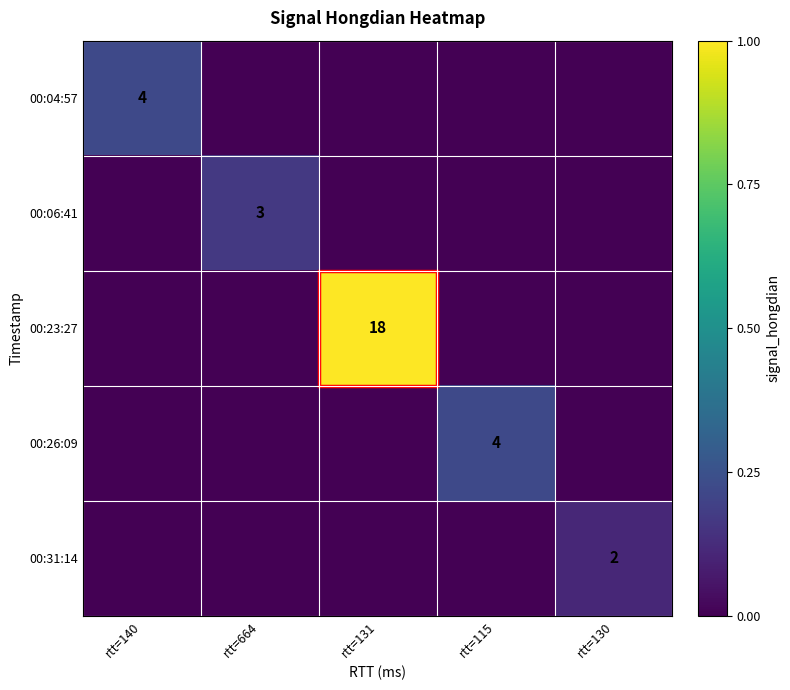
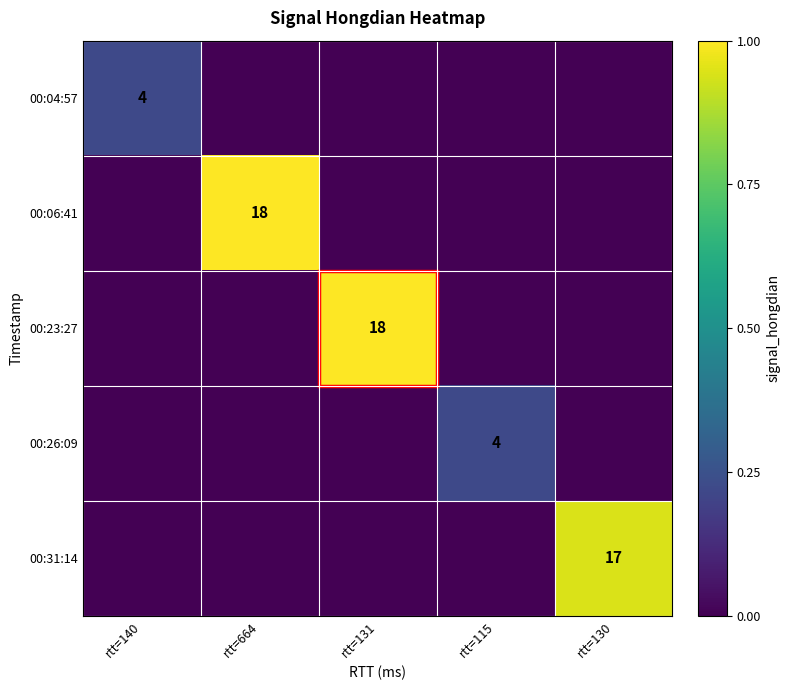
00:06:41, rtt=664: 3 -> 18
00:31:14, rtt=130: 2 -> 17
